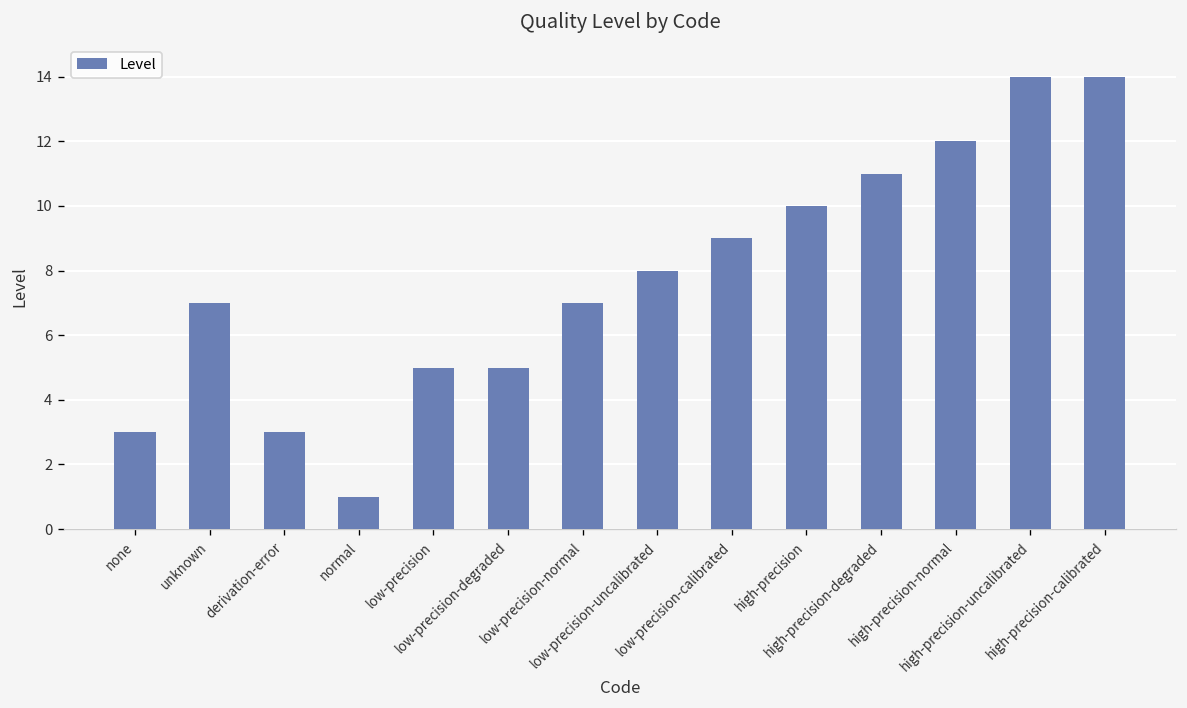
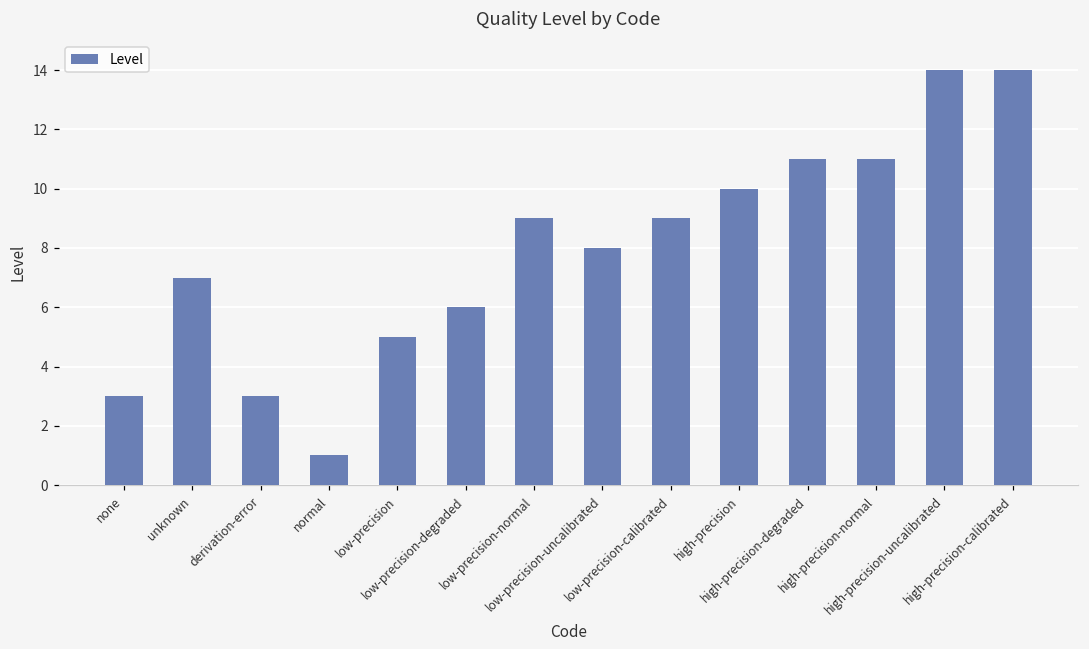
low-precision-degraded: 5 -> 6
low-precision-normal: 7 -> 9
high-precision-normal: 12 -> 11
